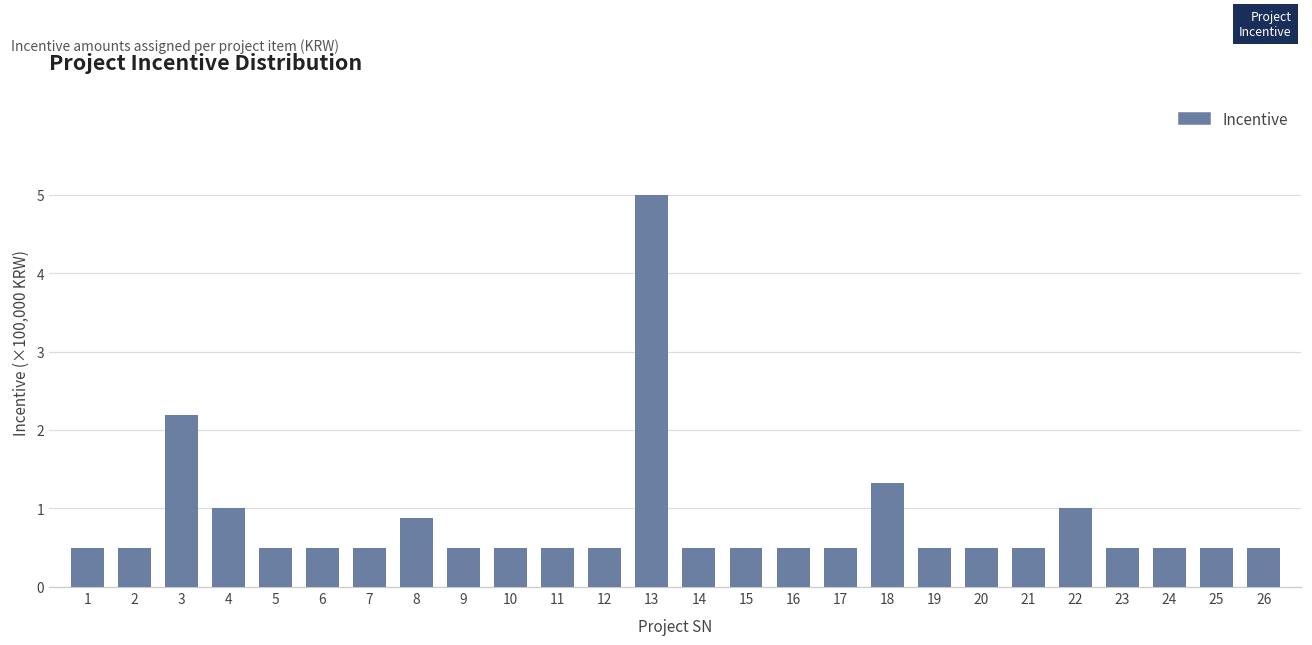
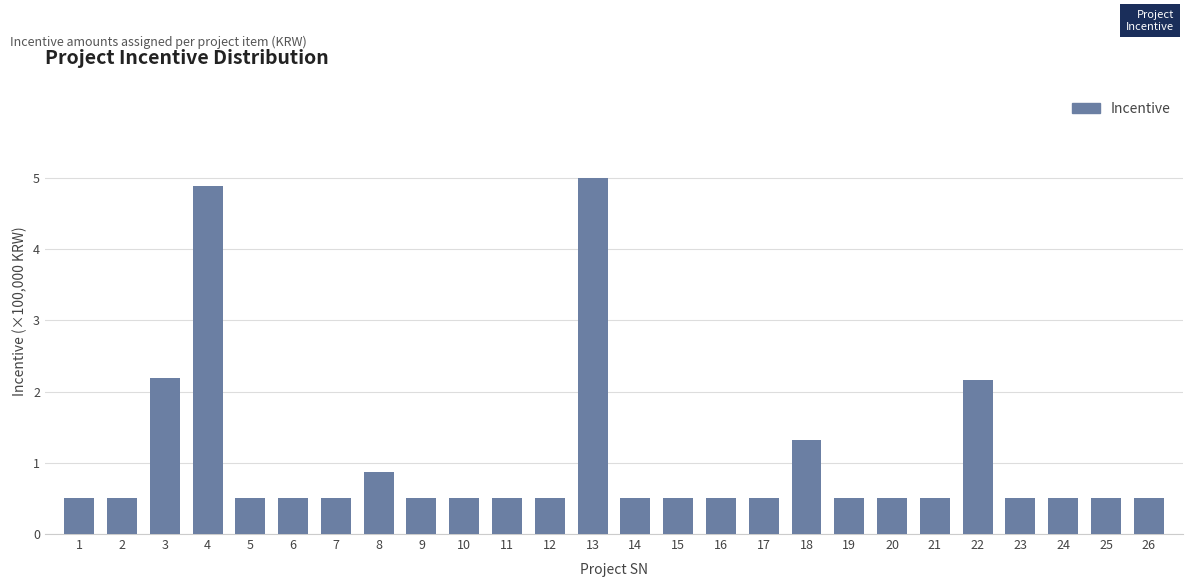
4: 1.0 -> 4.9
22: 1.0 -> 2.2
